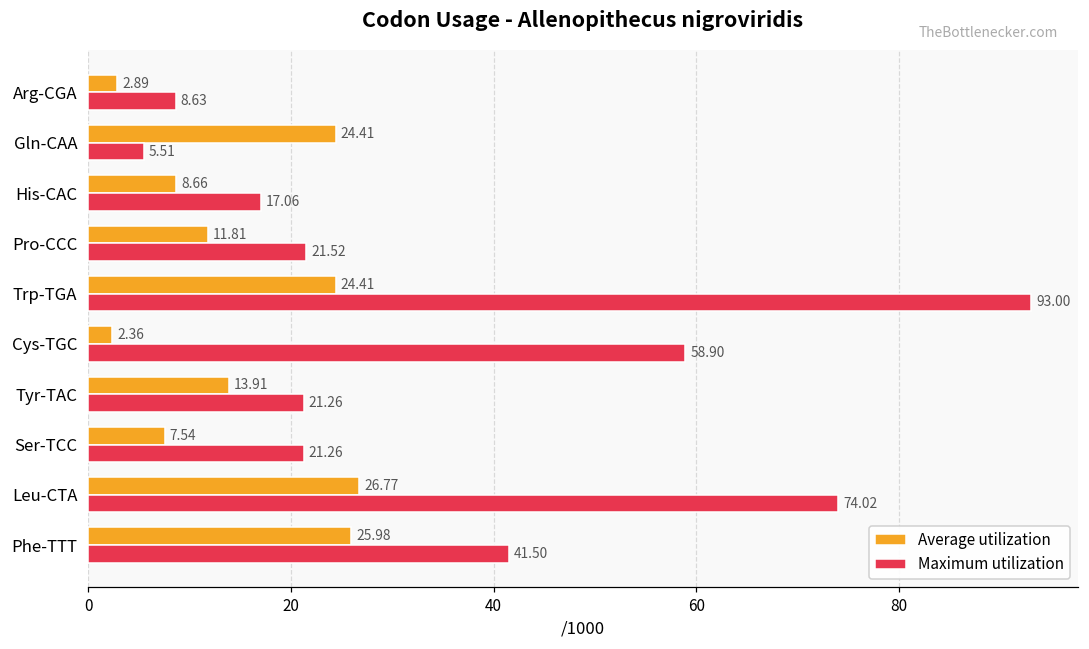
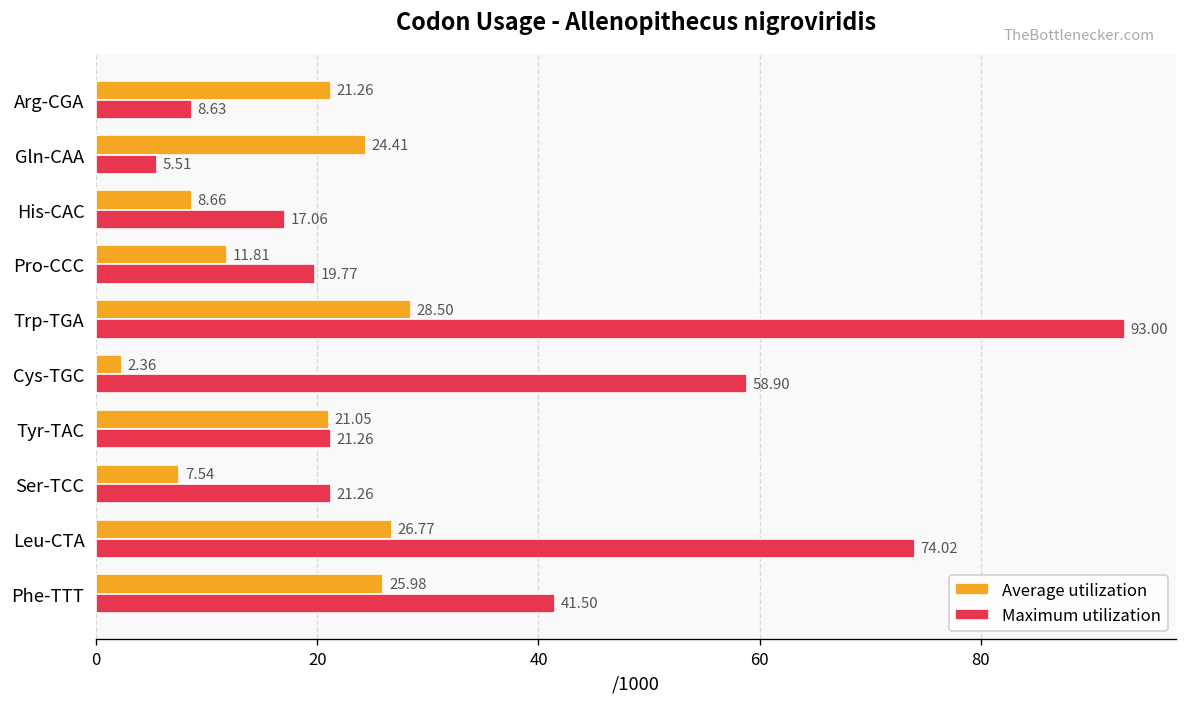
Average utilization, Arg-CGA: 2.89 -> 21.26
Maximum utilization, Pro-CCC: 21.52 -> 19.77
Average utilization, Trp-TGA: 24.41 -> 28.50
Average utilization, Tyr-TAC: 13.91 -> 21.05
